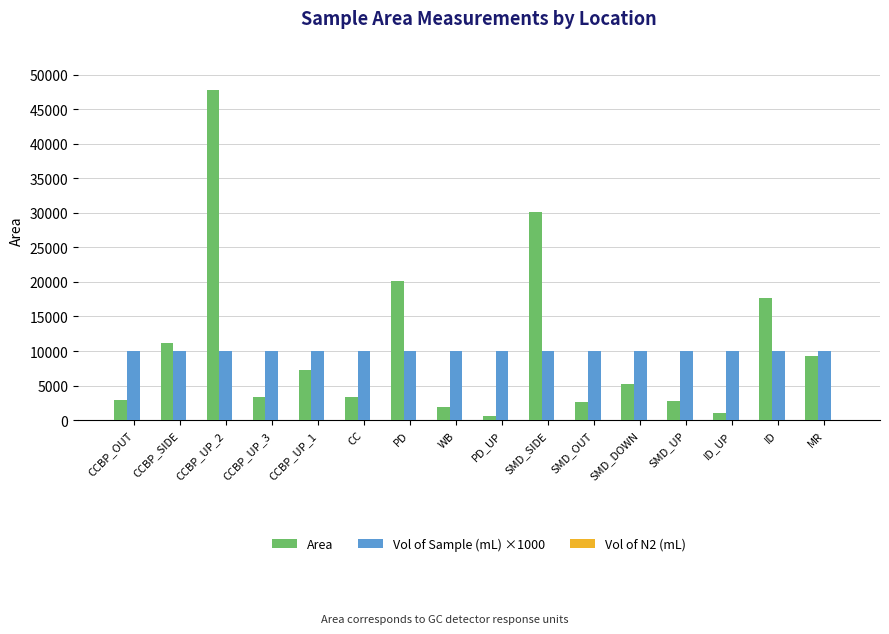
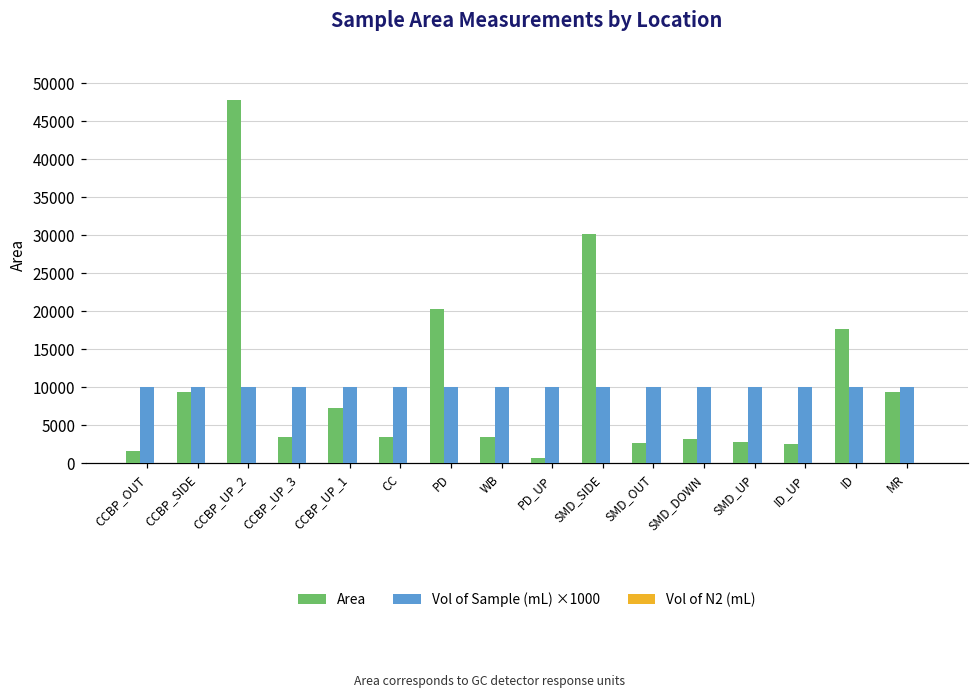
Area, CCBP_OUT: 3000 -> 1000
Area, CCBP_SIDE: 11000 -> 9000
Area, WB: 2000 -> 3000
Area, SMD_DOWN: 5000 -> 3000
Area, ID_UP: 1000 -> 2000
